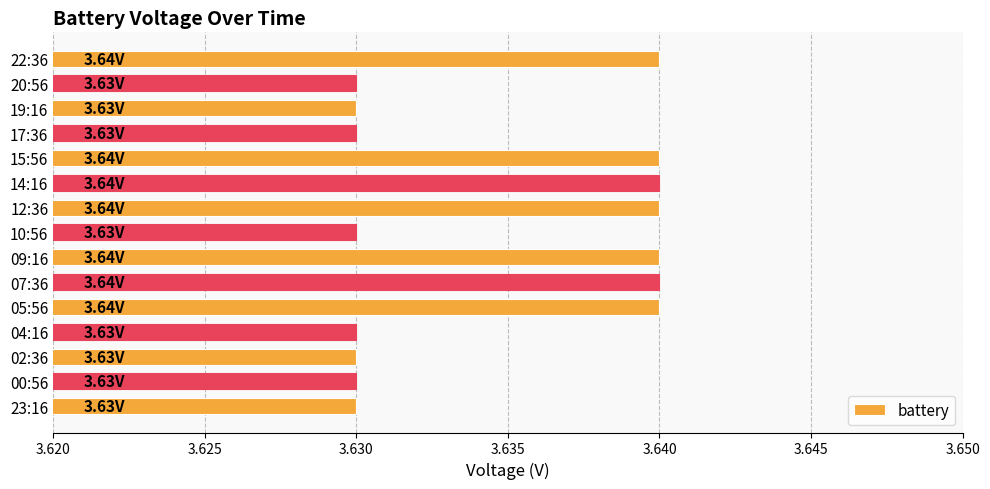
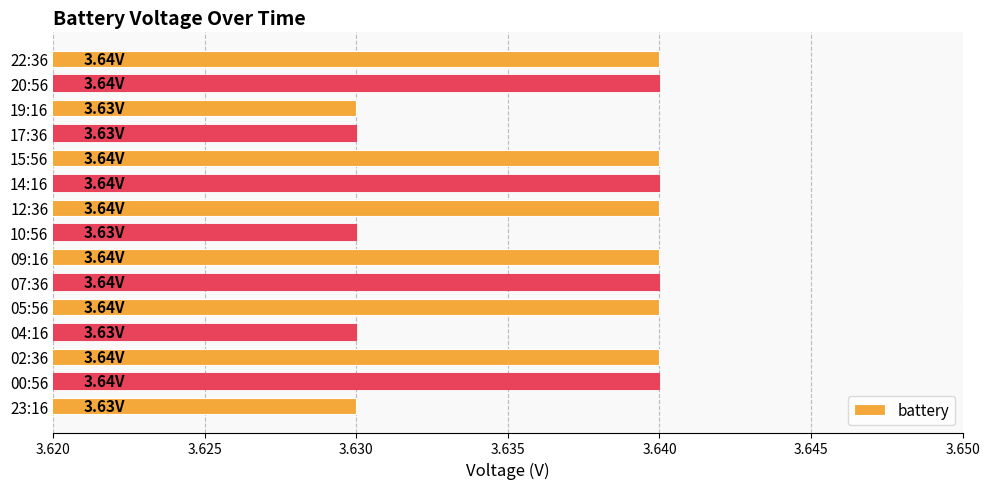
20:56: 3.63V -> 3.64V
02:36: 3.63V -> 3.64V
00:56: 3.63V -> 3.64V
